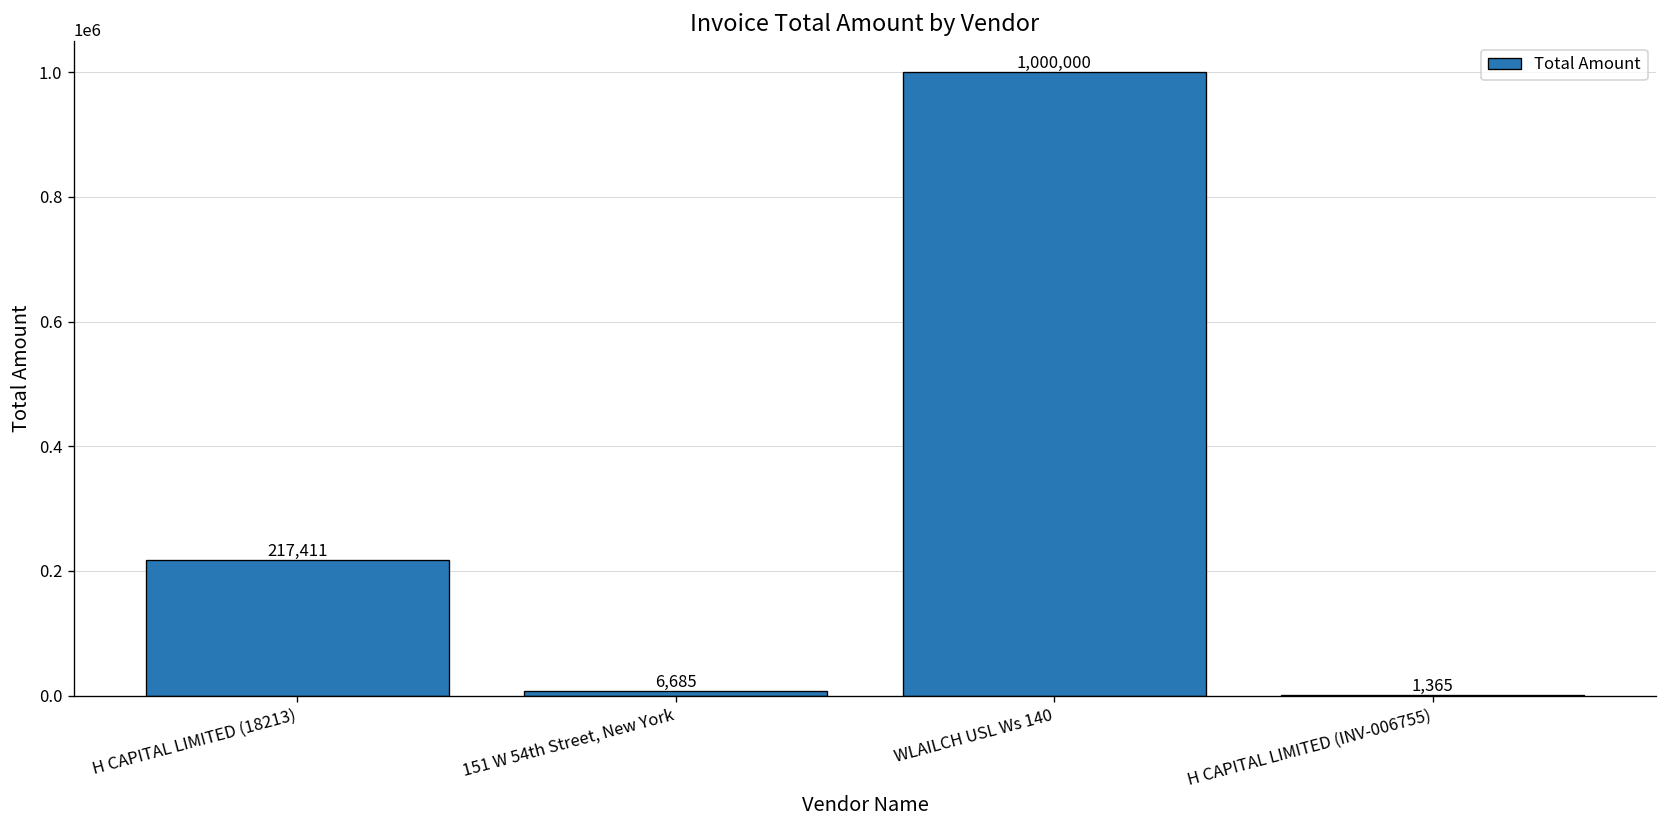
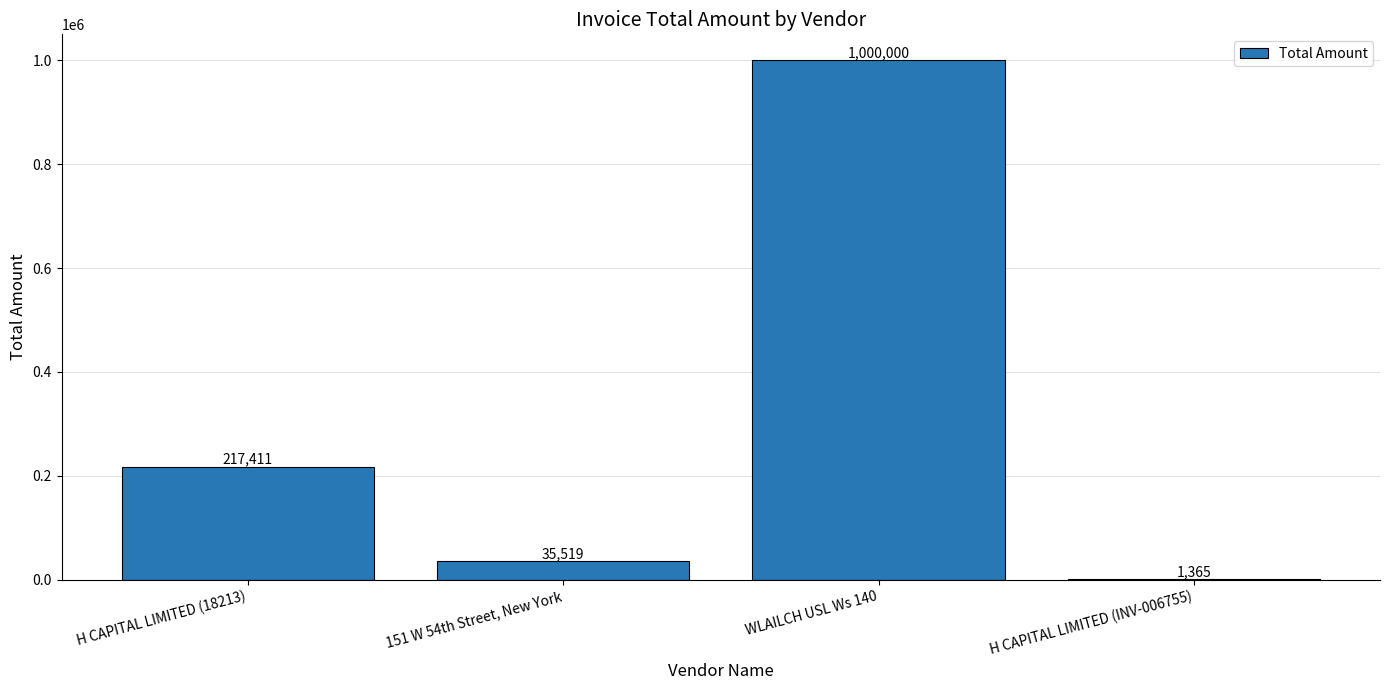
151 W 54th Street, New York: 6,685 -> 35,519
